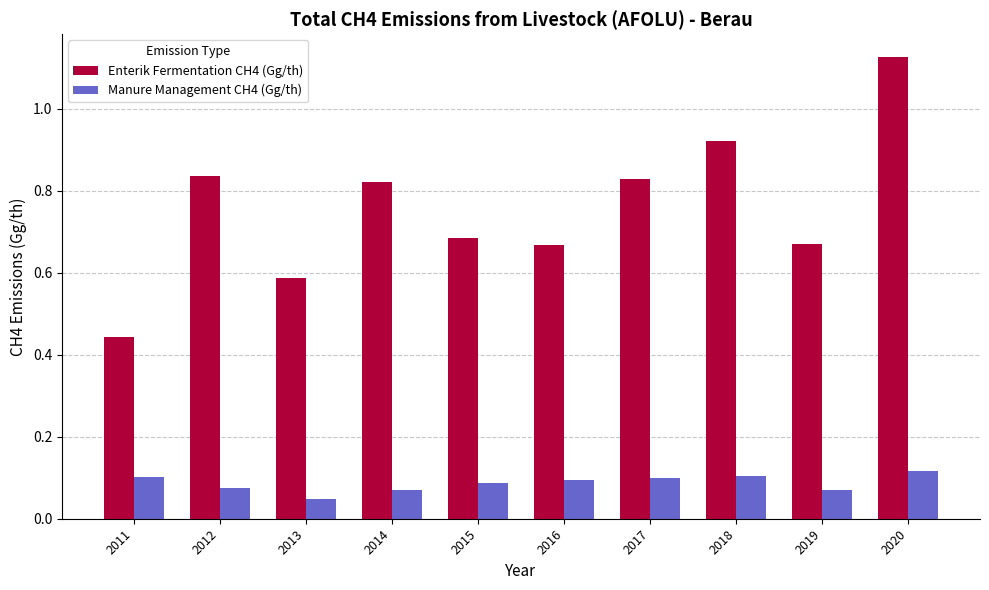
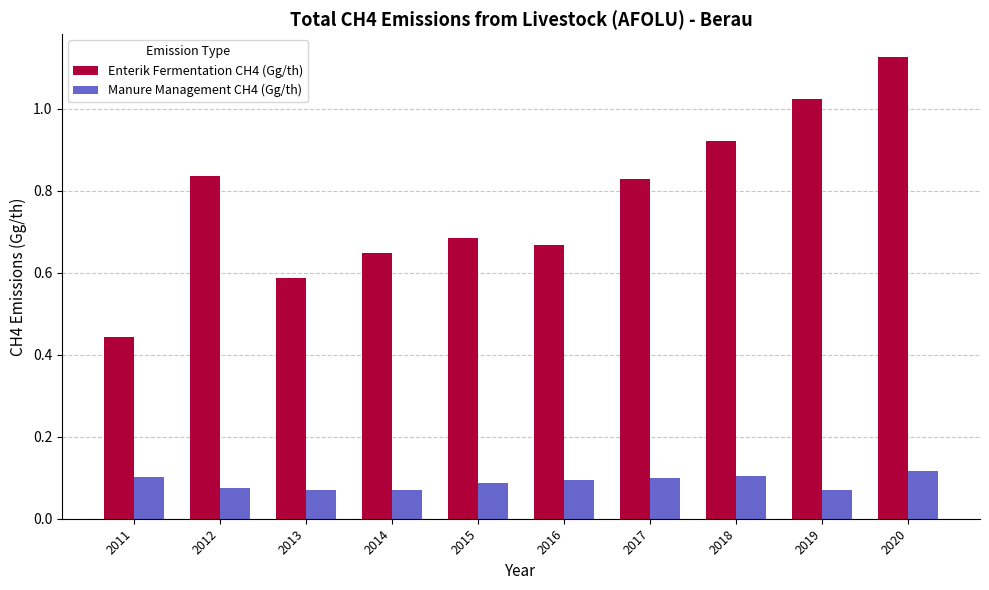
Manure Management CH4 (Gg/th), 2013: 0.05 -> 0.07
Enterik Fermentation CH4 (Gg/th), 2014: 0.82 -> 0.65
Enterik Fermentation CH4 (Gg/th), 2019: 0.67 -> 1.02
